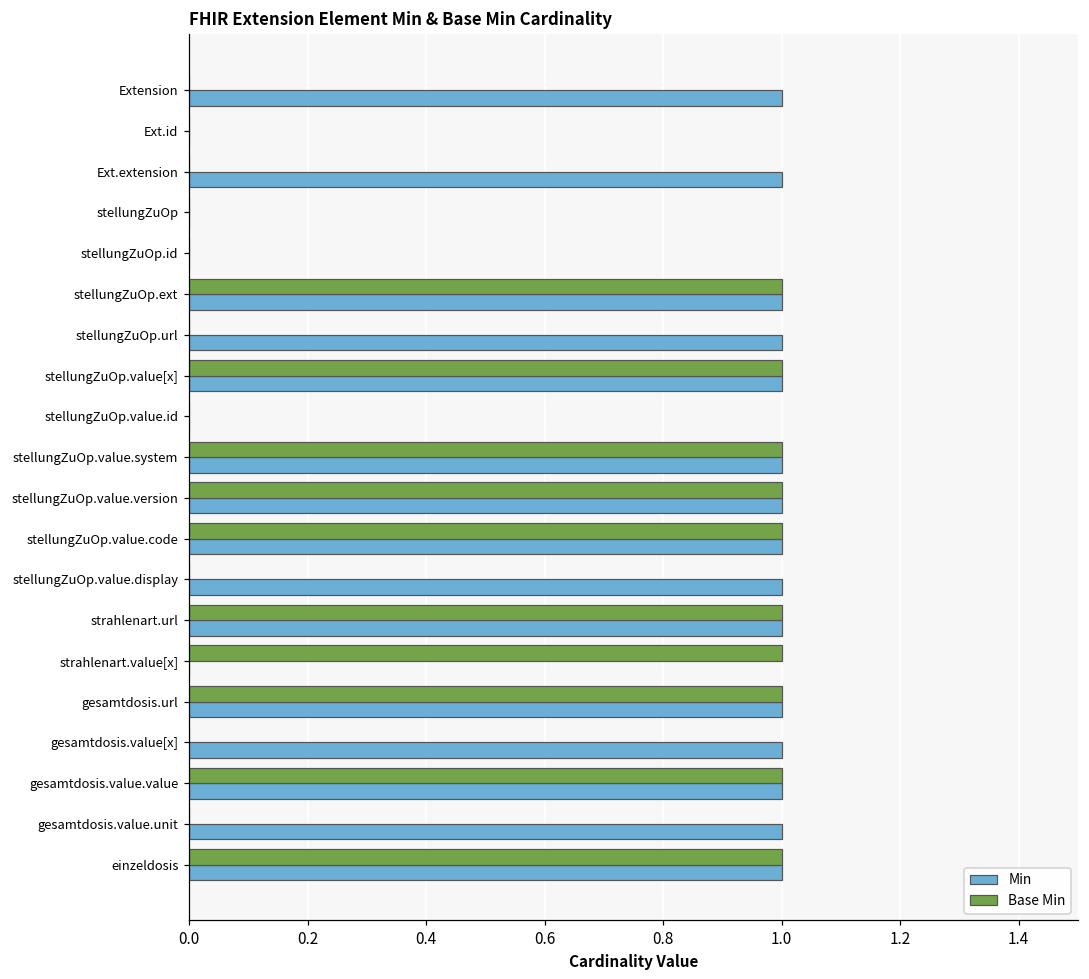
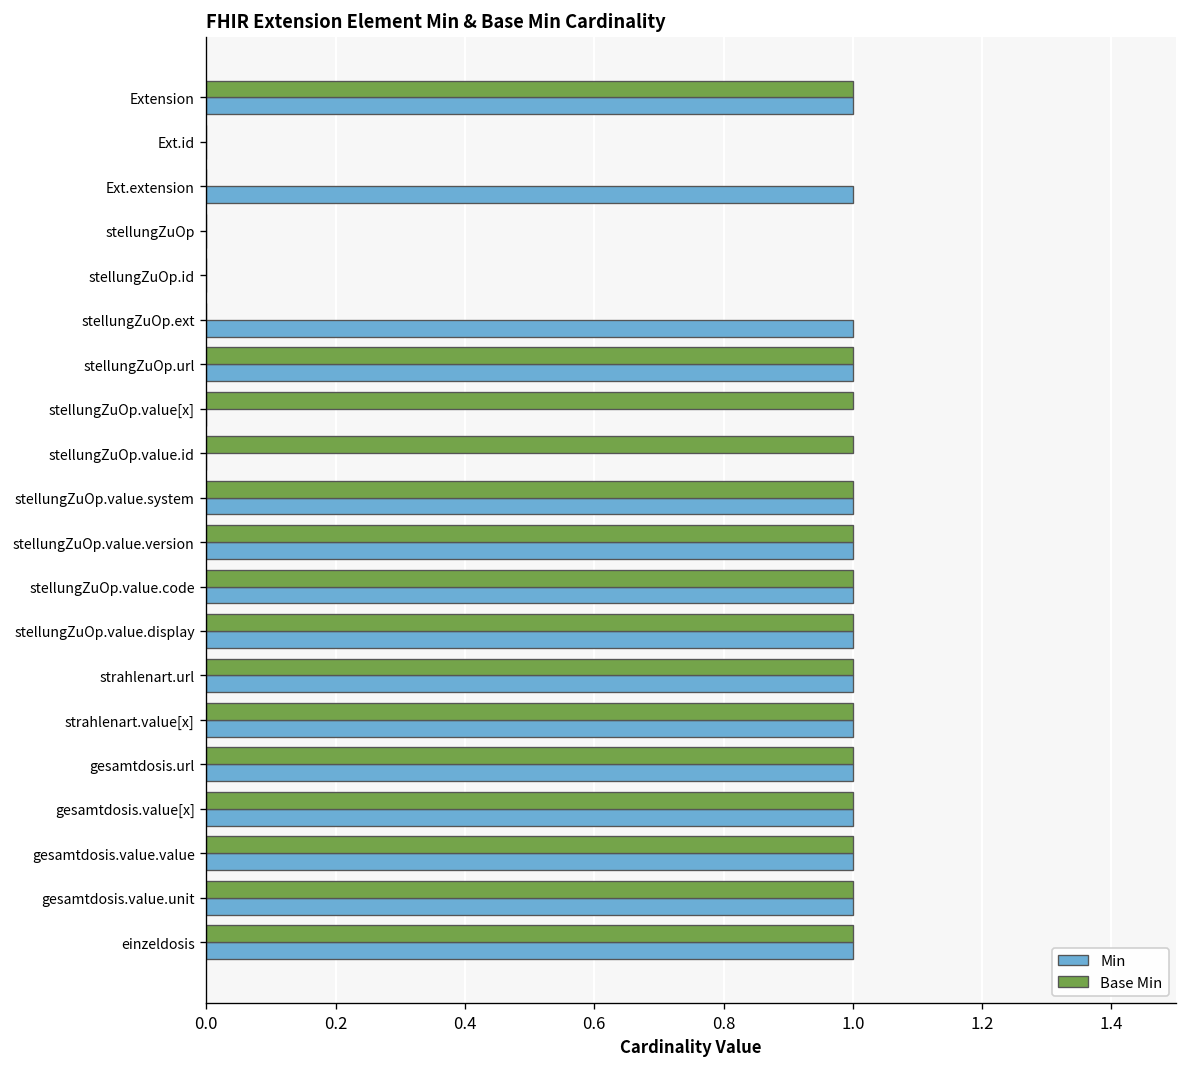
Base Min, Extension: 0 -> 1
Base Min, stellungZuOp.ext: 1 -> 0
Base Min, stellungZuOp.url: 0 -> 1
Min, stellungZuOp.value[x]: 1 -> 0
Base Min, stellungZuOp.value.id: 0 -> 1
Base Min, stellungZuOp.value.display: 0 -> 1
Min, strahlenart.value[x]: 0 -> 1
Base Min, gesamtdosis.value[x]: 0 -> 1
Base Min, gesamtdosis.value.unit: 0 -> 1
